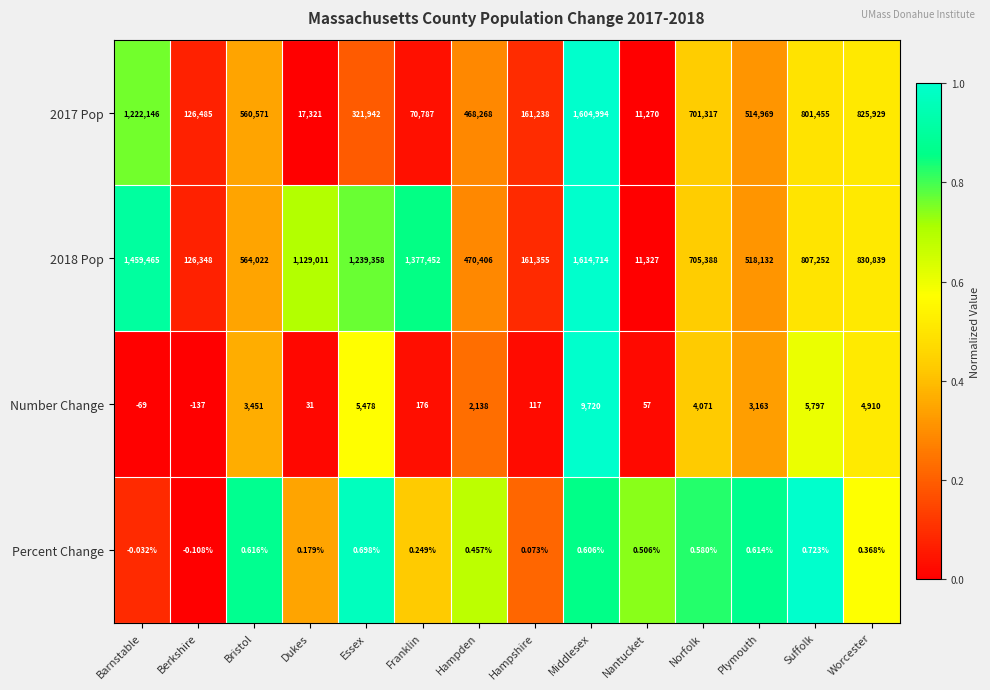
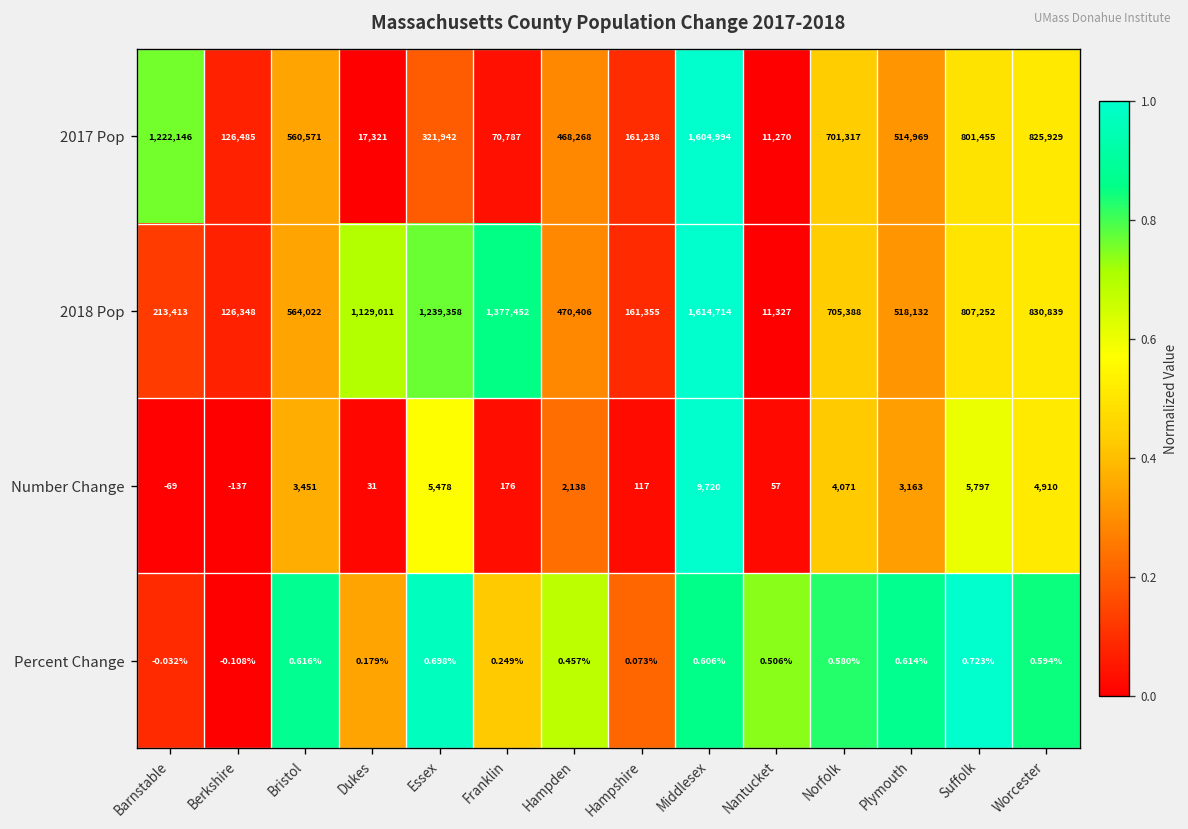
2018 Pop, Barnstable: 1,459,465 -> 213,413
Percent Change, Worcester: 0.368% -> 0.594%
